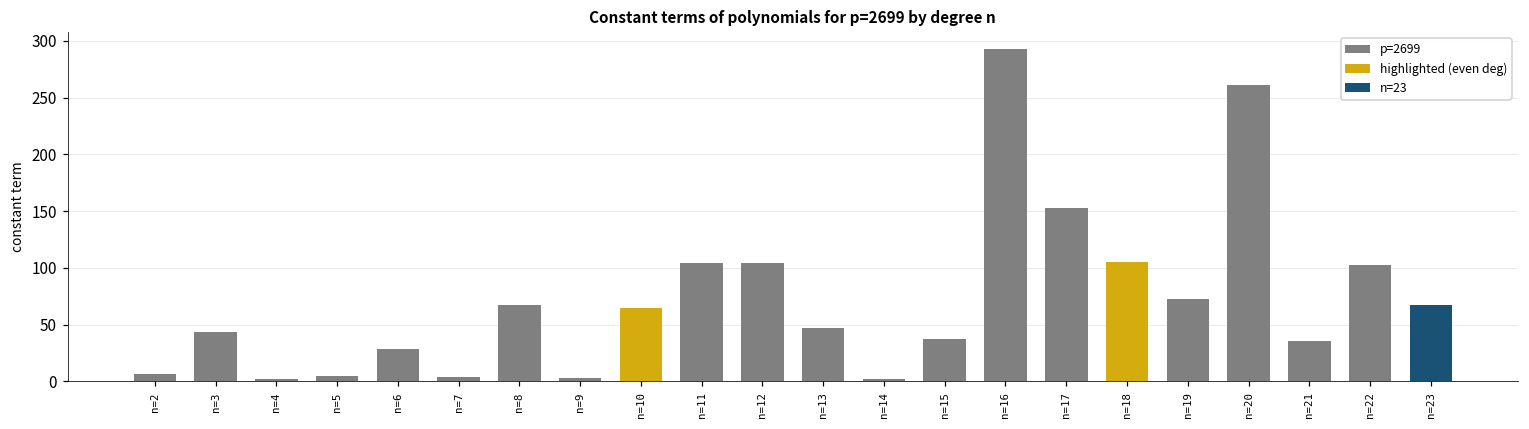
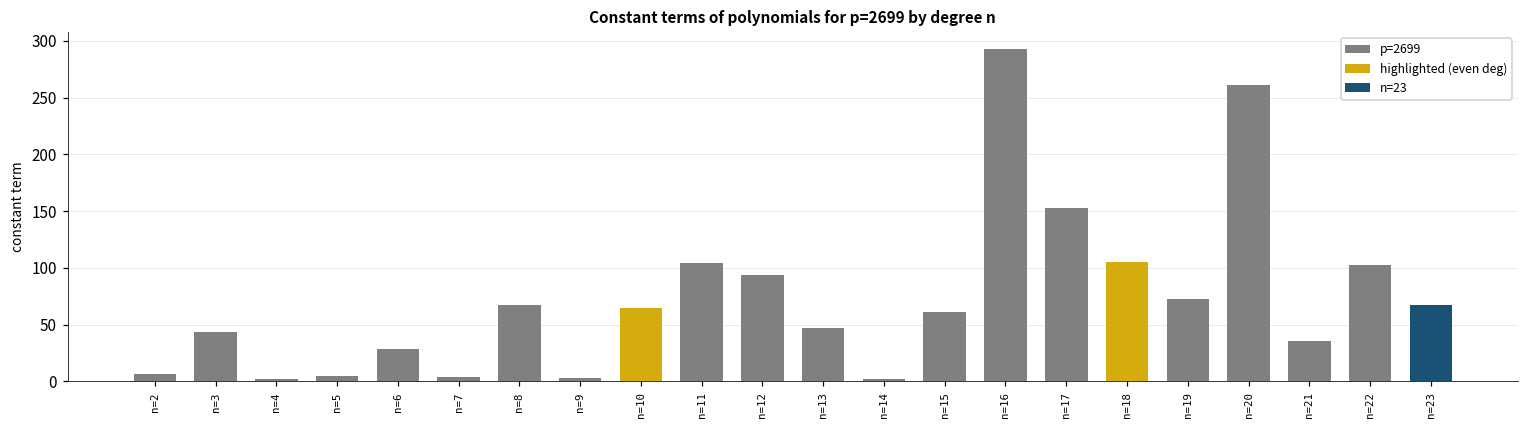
n=12: 104 -> 94
n=15: 37 -> 61
